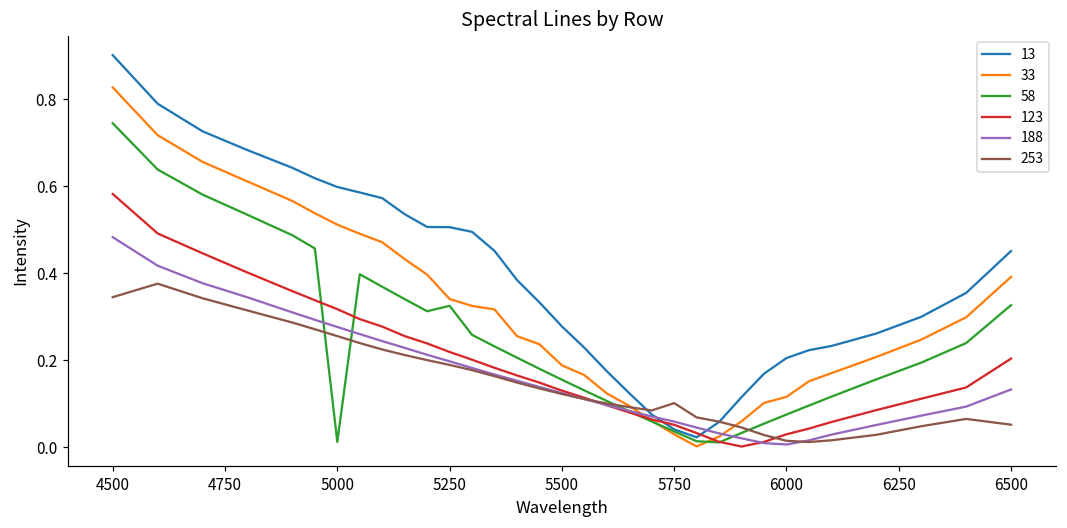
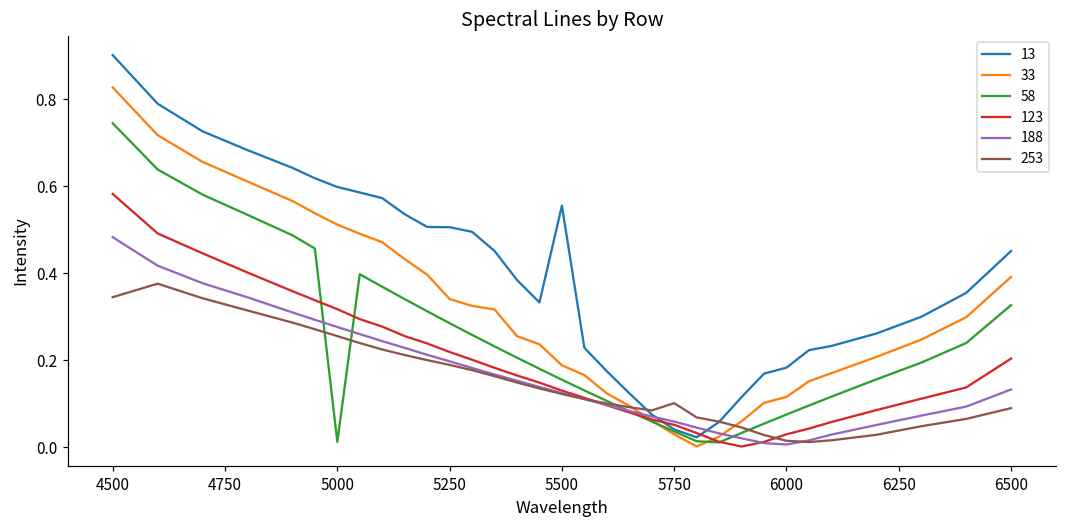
58, 5250: 0.32 -> 0.29
13, 5500: 0.28 -> 0.56
13, 6000: 0.20 -> 0.18
253, 6500: 0.05 -> 0.09
